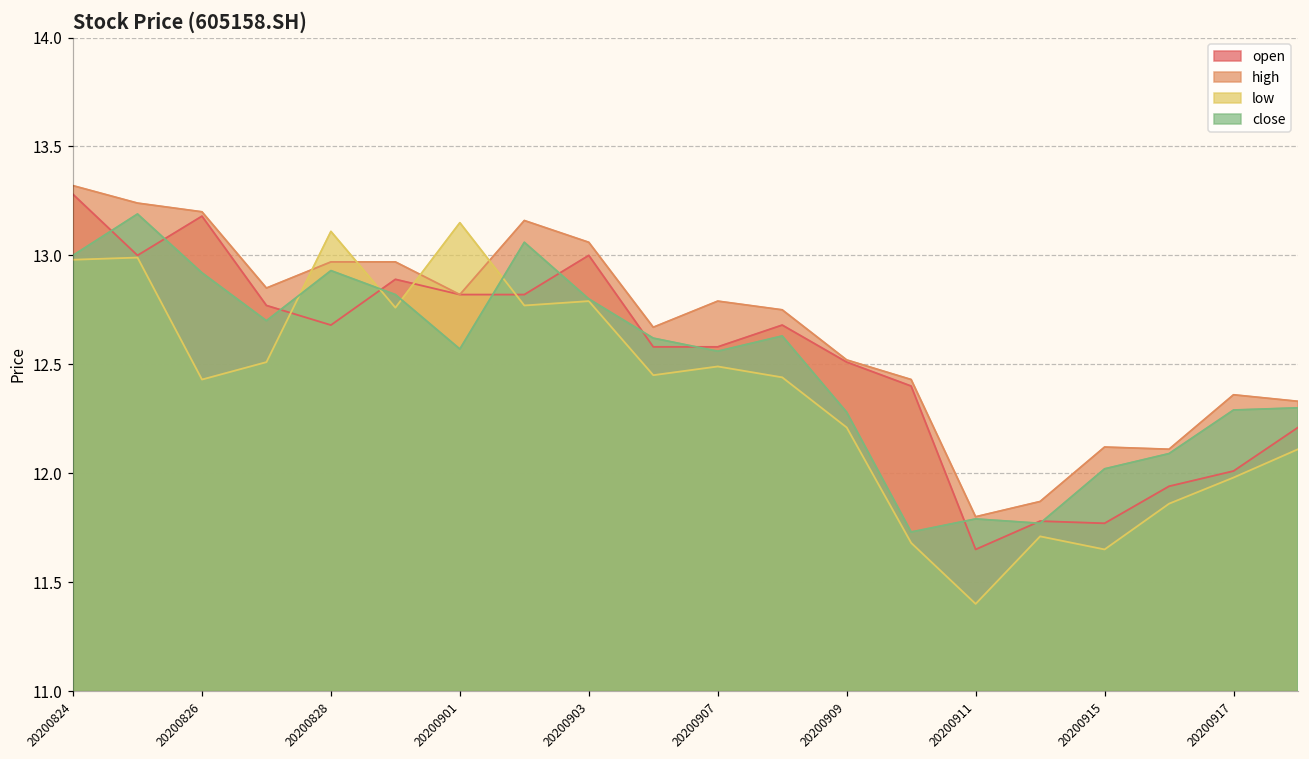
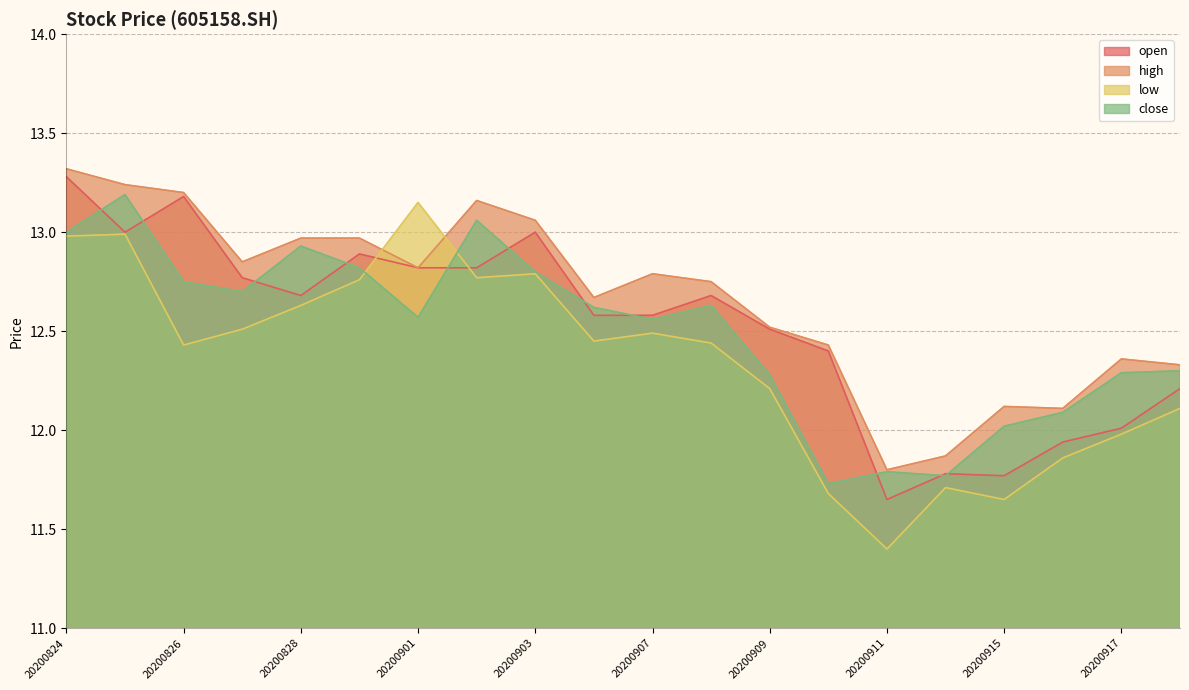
close, 20200826: 12.92 -> 12.75
low, 20200828: 13.11 -> 12.63
